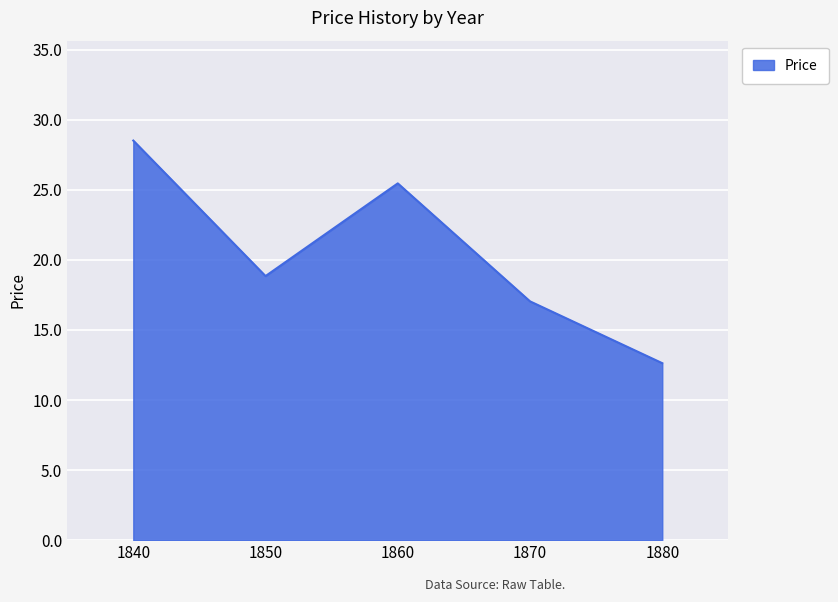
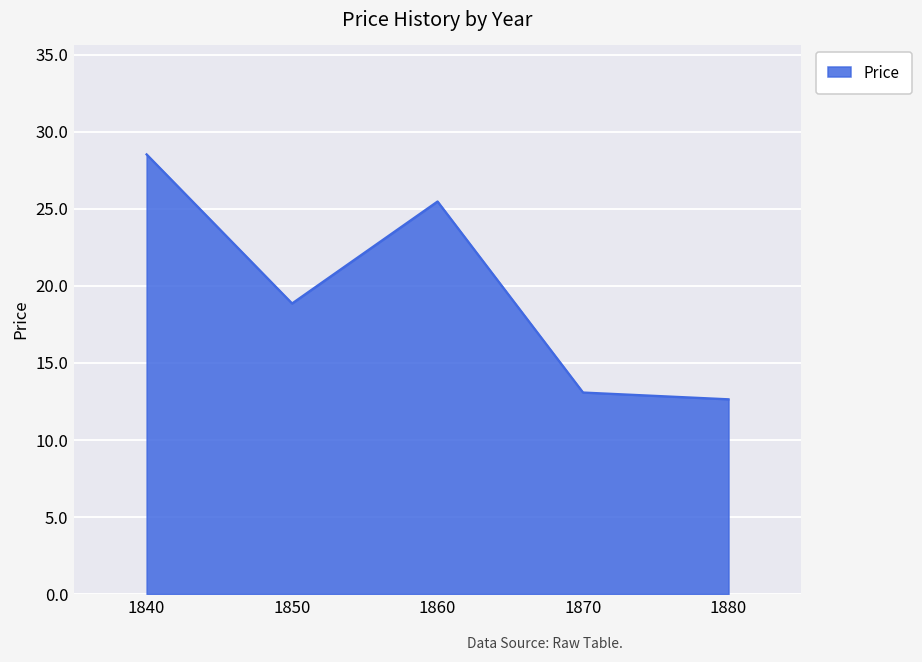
1870: 17.0 -> 13.1
